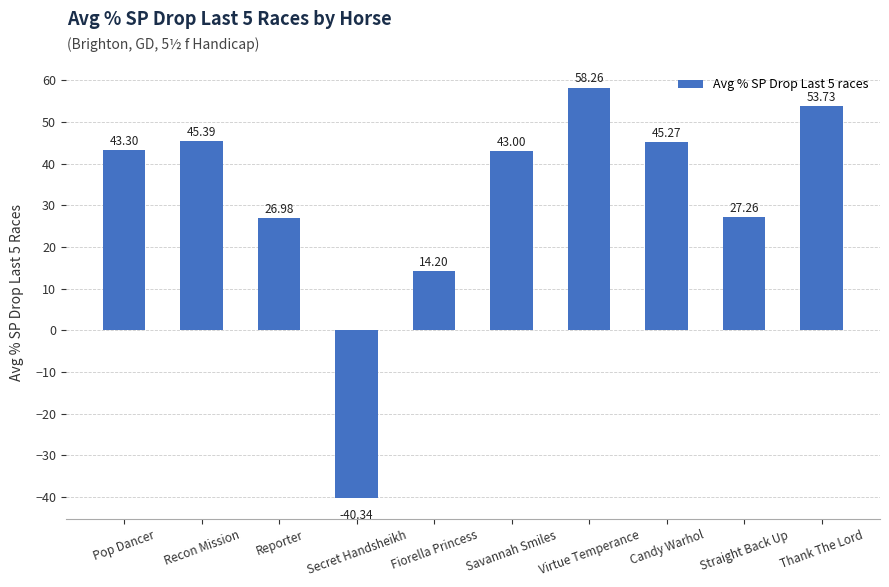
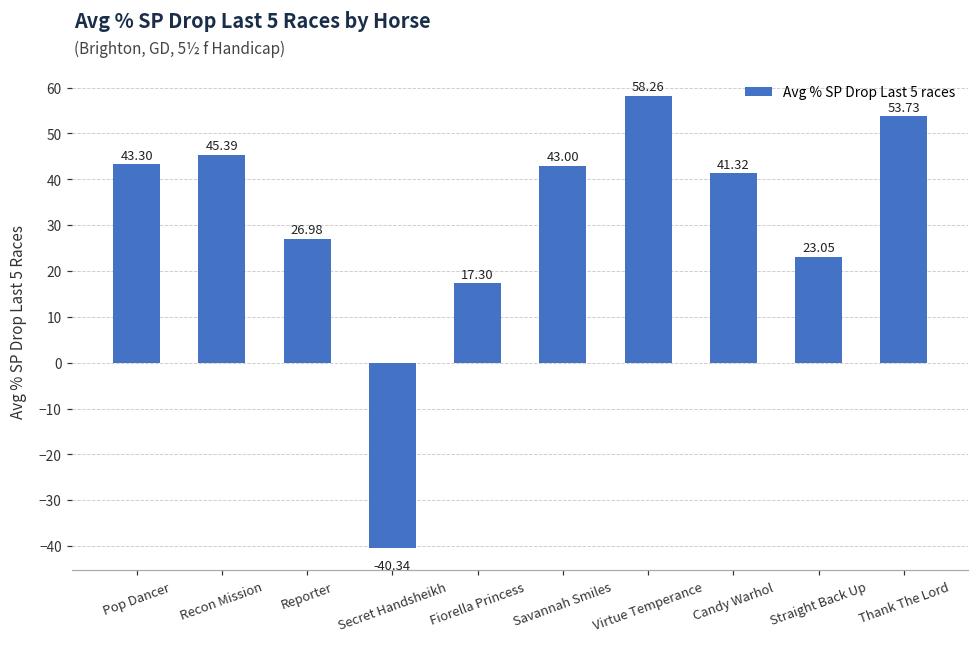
Fiorella Princess: 14.20 -> 17.30
Candy Warhol: 45.27 -> 41.32
Straight Back Up: 27.26 -> 23.05
